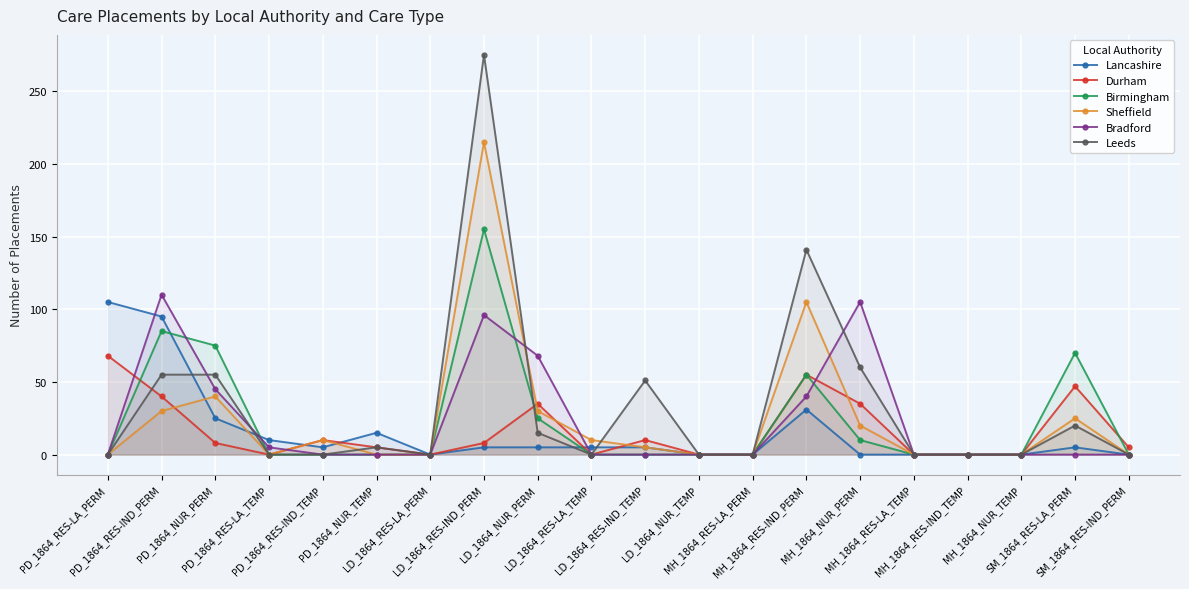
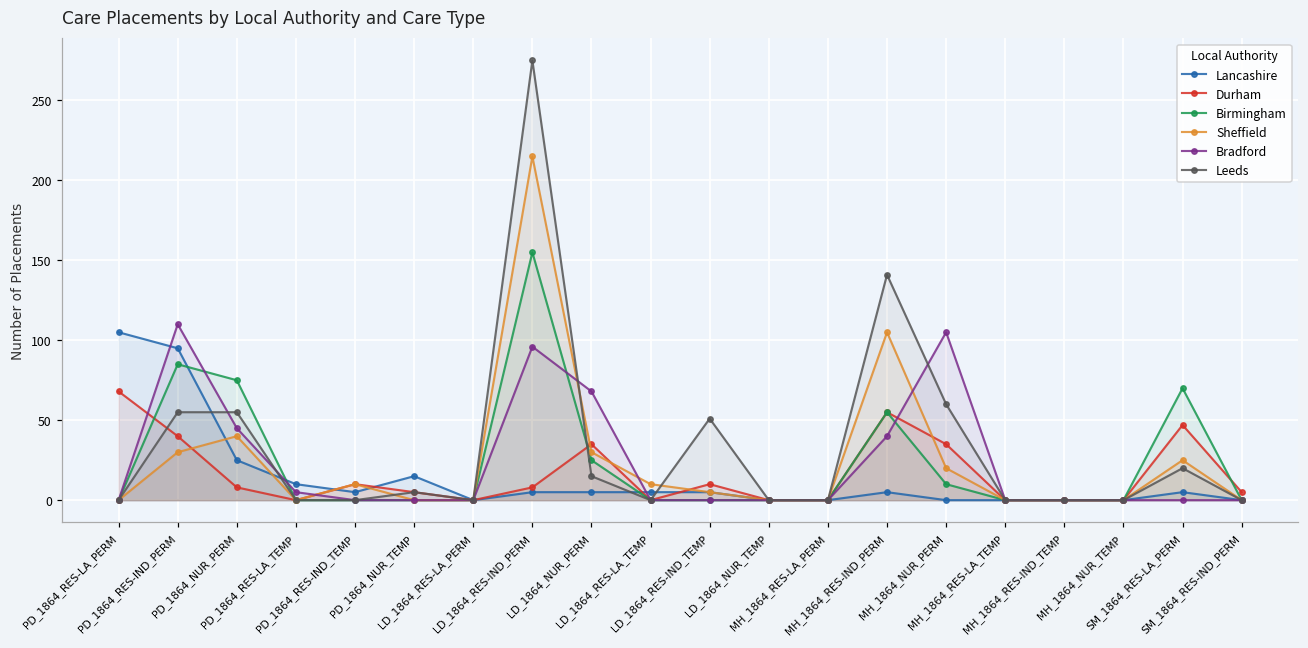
Lancashire, MH_1864_RES-IND_PERM: 31 -> 5
